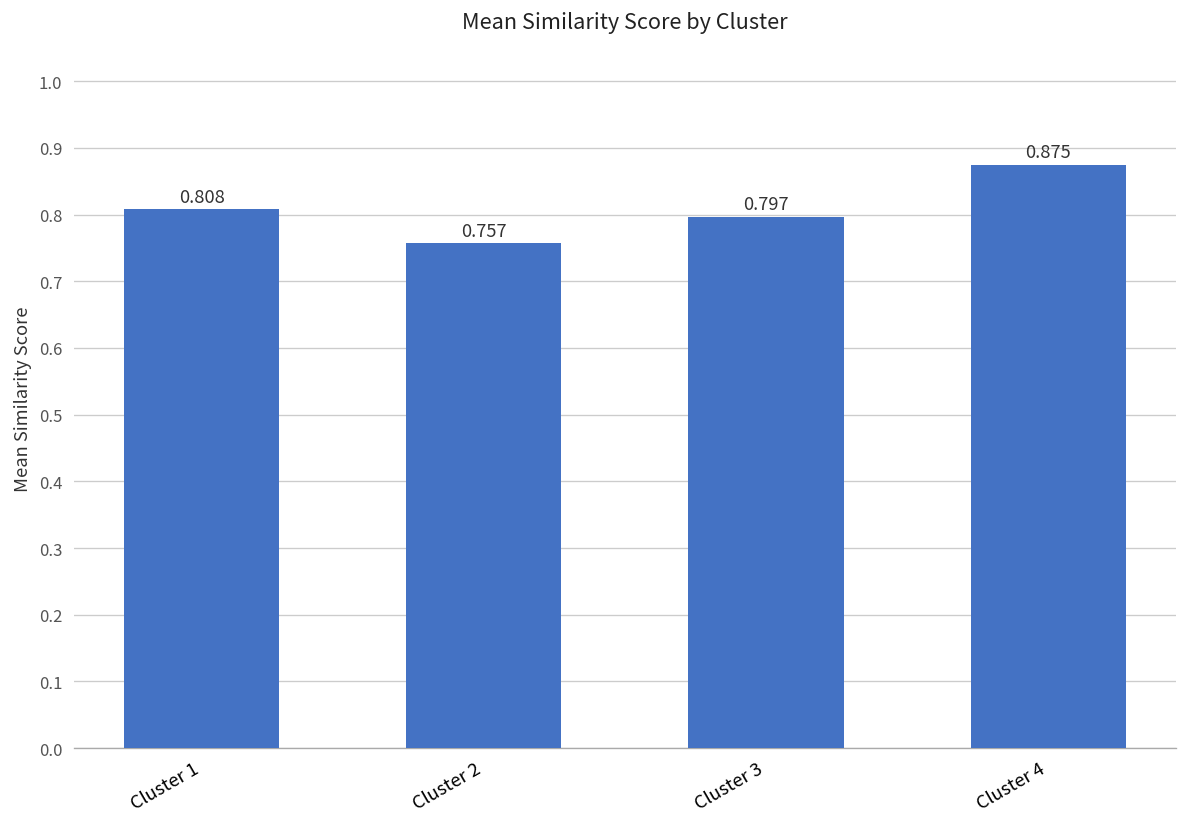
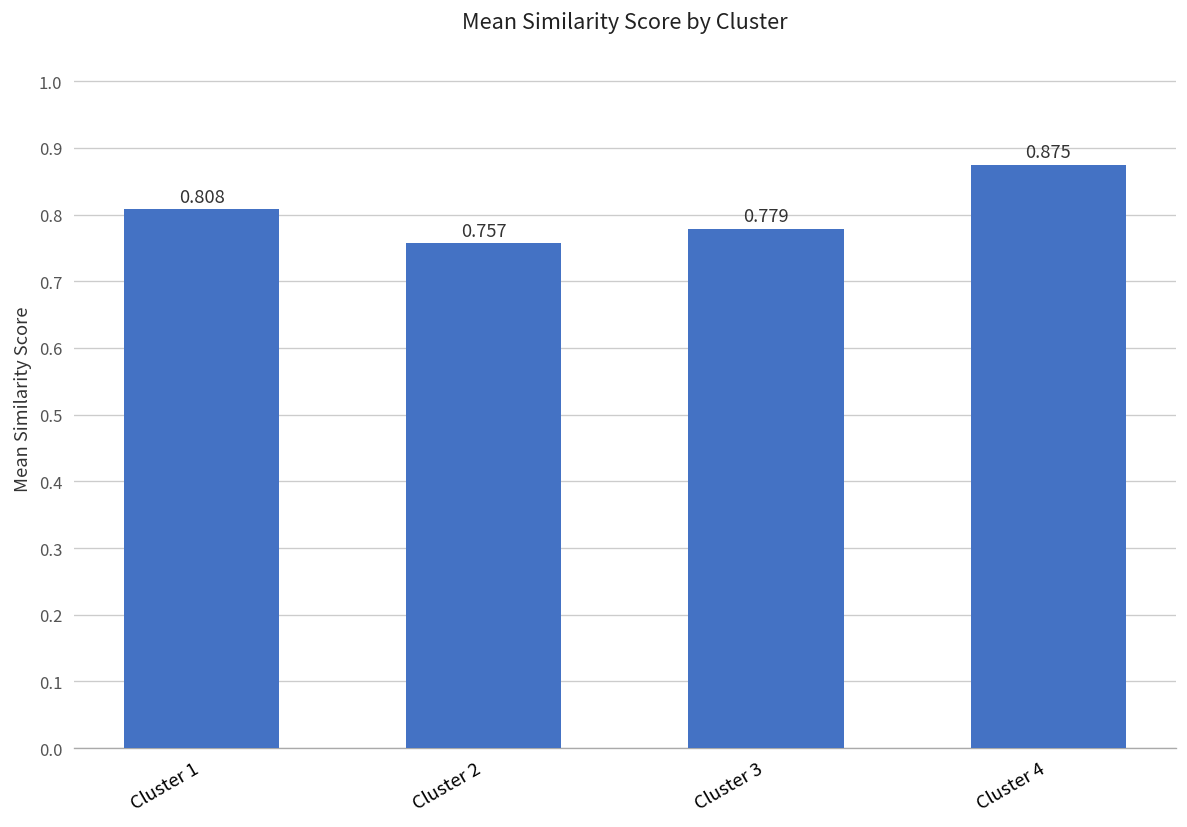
Cluster 3: 0.797 -> 0.779
